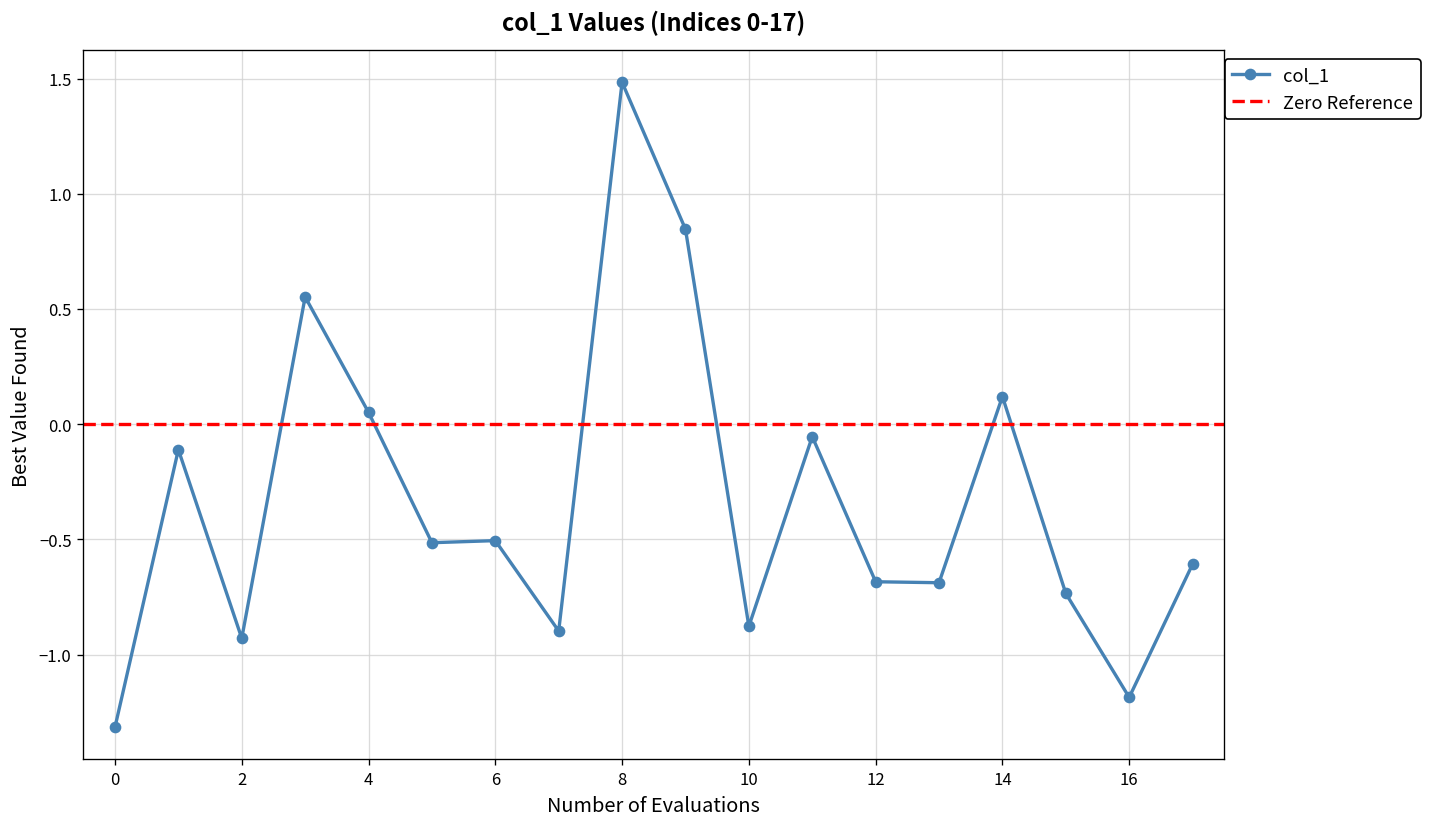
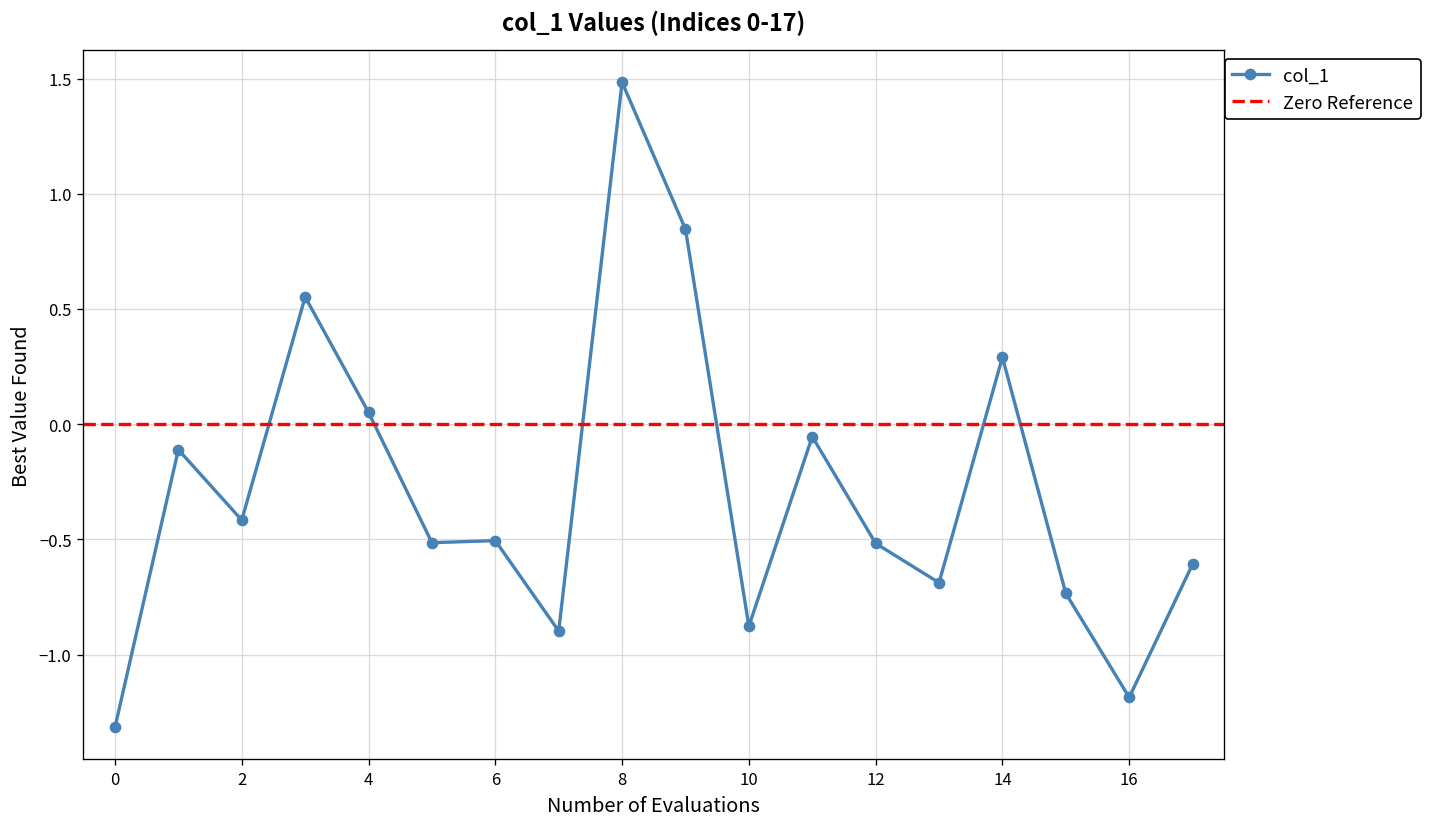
2: -0.93 -> -0.42
12: -0.68 -> -0.52
14: 0.12 -> 0.29
